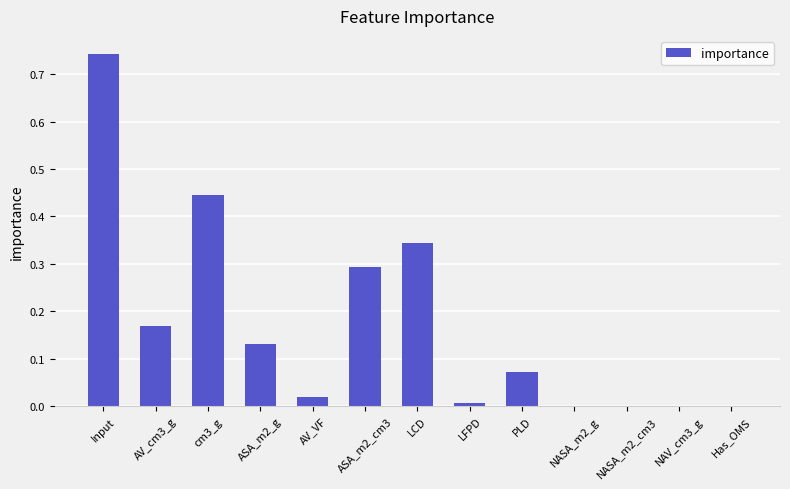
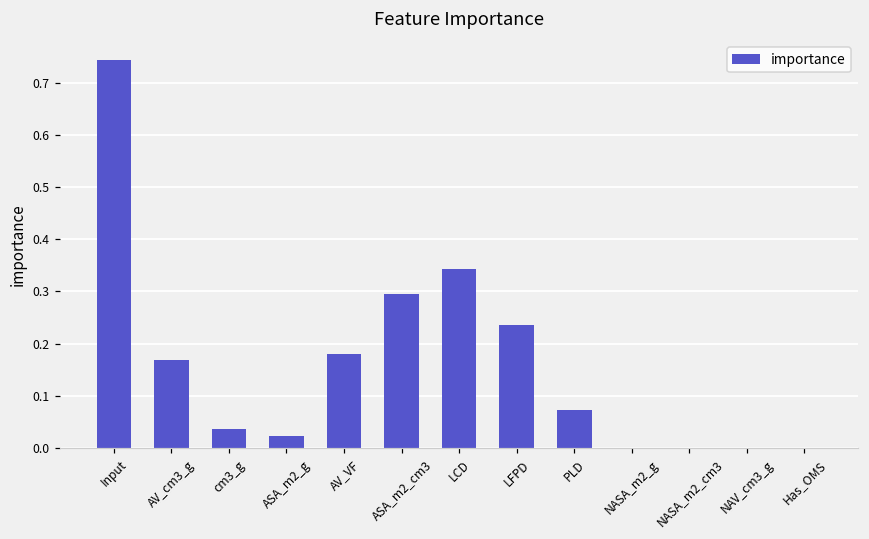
cm3_g: 0.44 -> 0.04
ASA_m2_g: 0.13 -> 0.02
AV_VF: 0.02 -> 0.18
LFPD: 0.01 -> 0.24
